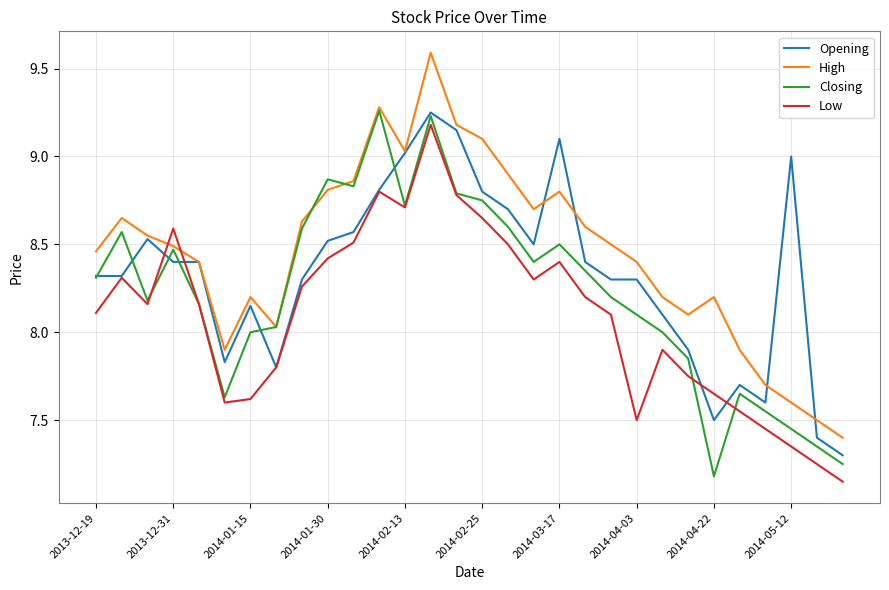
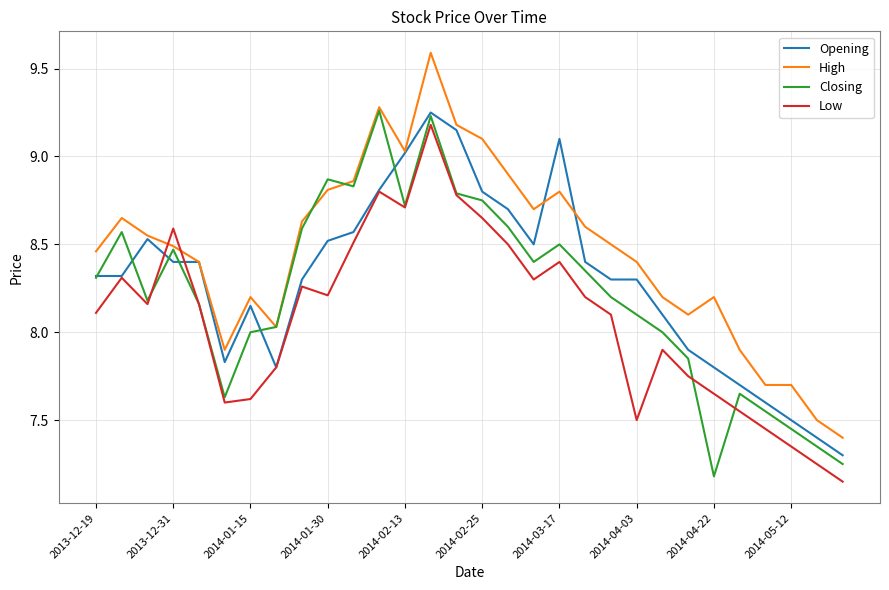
Low, 2014-01-30: 8.42 -> 8.21
Opening, 2014-04-22: 7.5 -> 7.8
Opening, 2014-05-12: 9.0 -> 7.5
High, 2014-05-12: 7.6 -> 7.7
